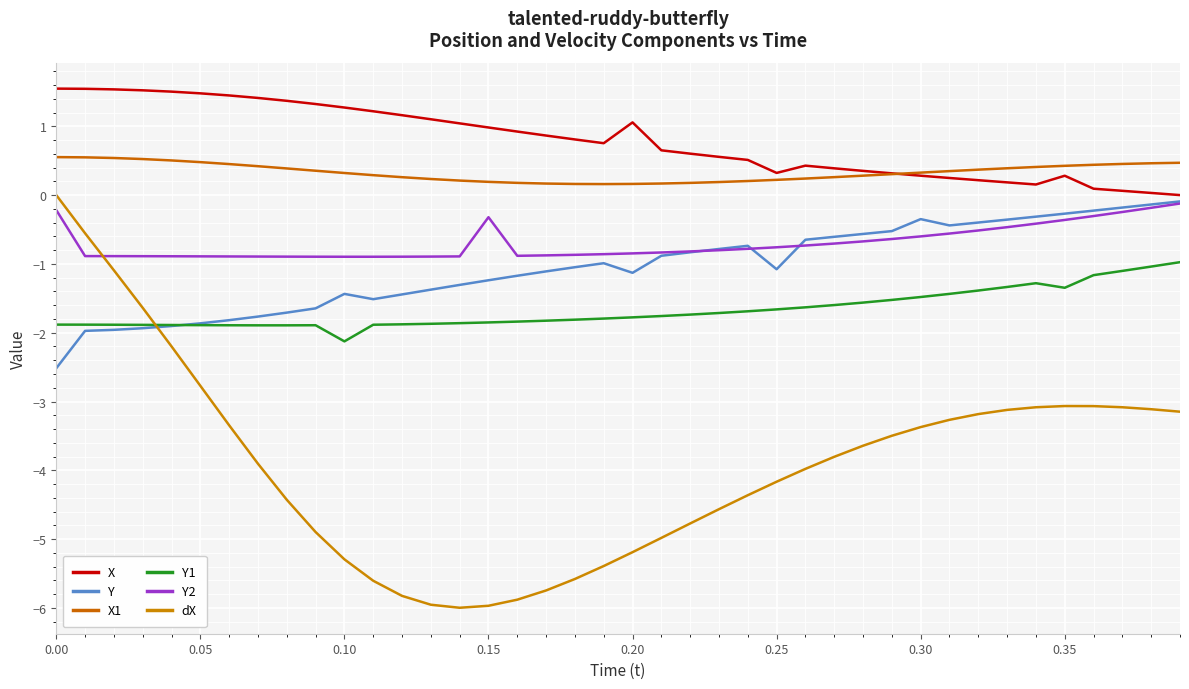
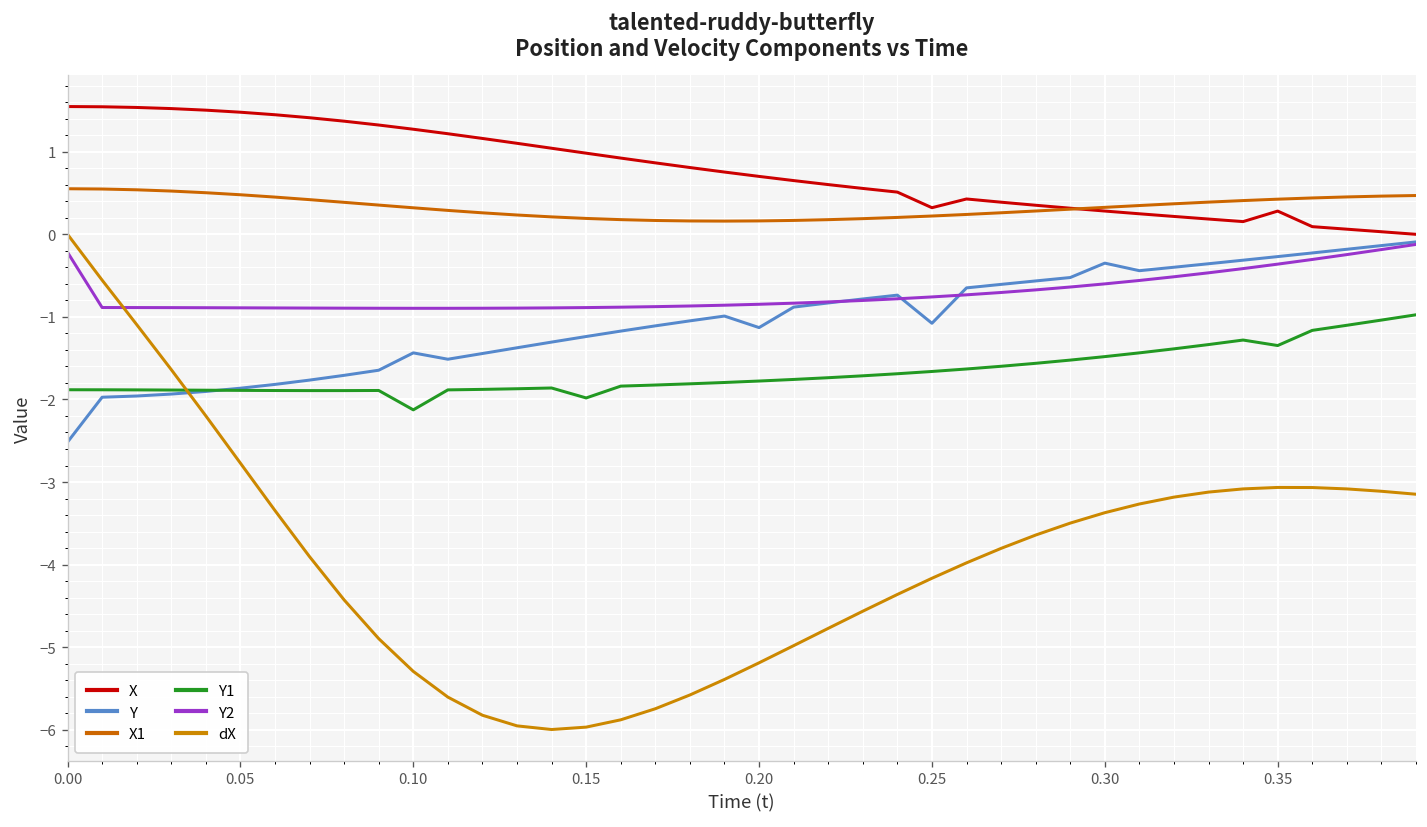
Y1, 0.15: -1.9 -> -2.0
Y2, 0.15: -0.3 -> -0.9
X, 0.20: 1.1 -> 0.7
